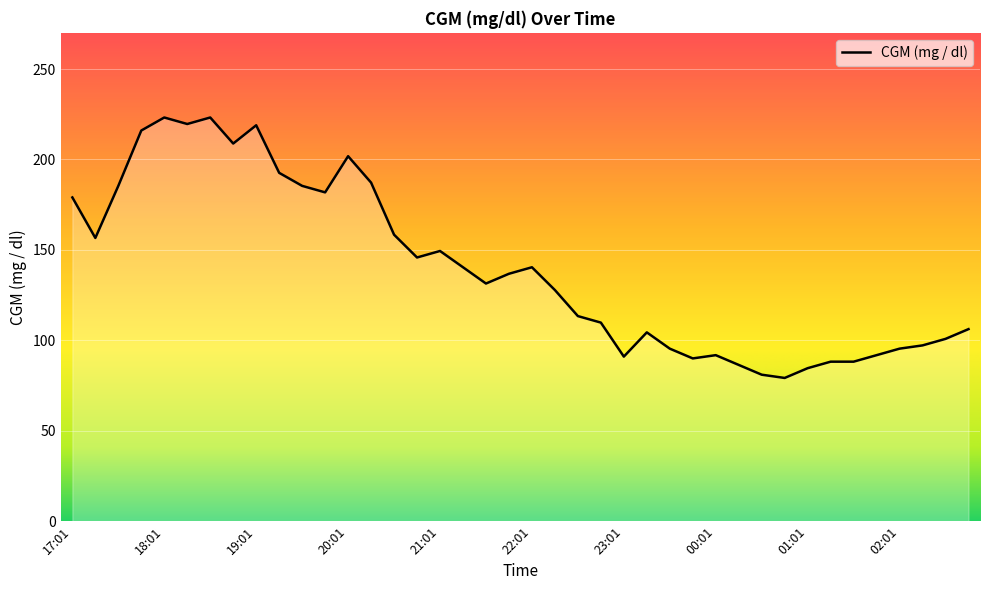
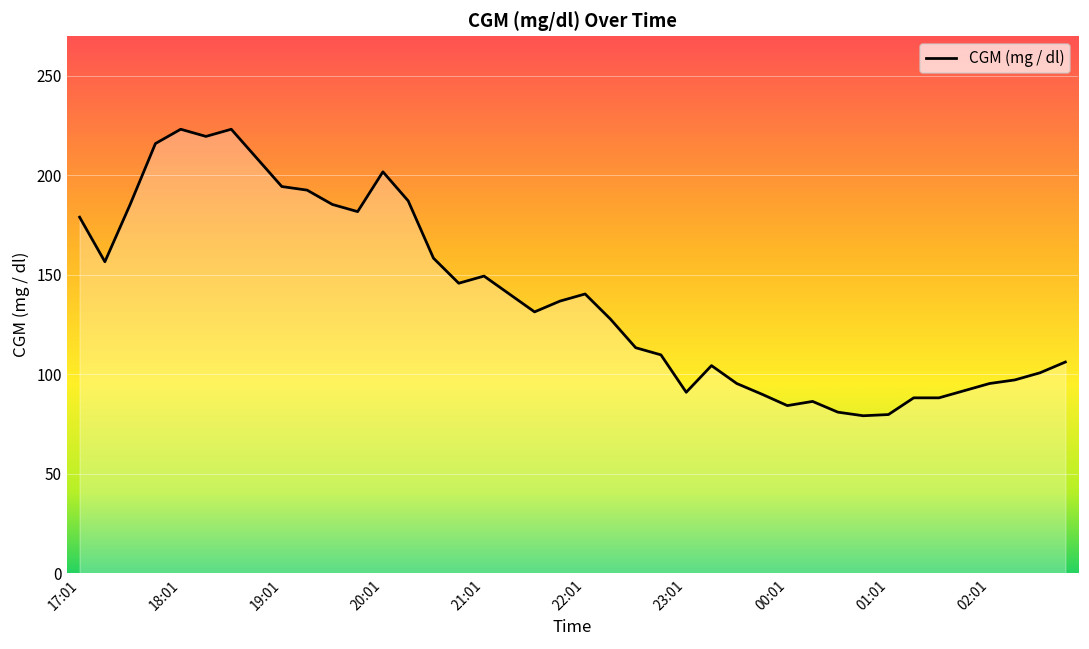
19:01: 219 -> 194
00:01: 92 -> 84
01:01: 85 -> 80
